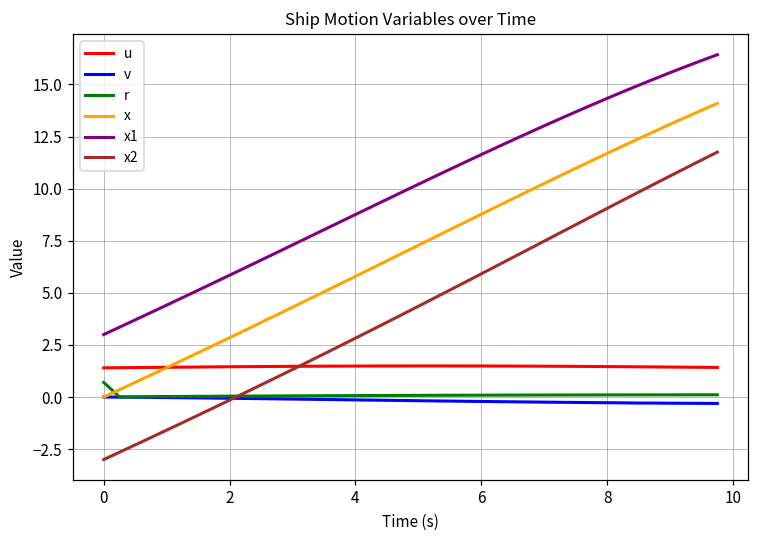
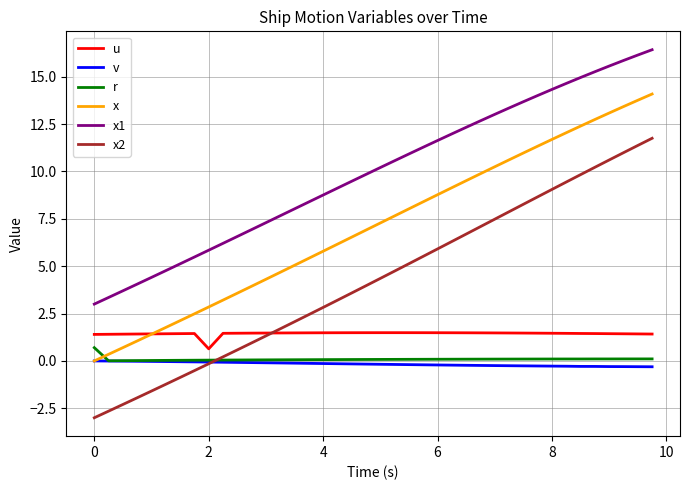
u, 2: 1.5 -> 0.6
